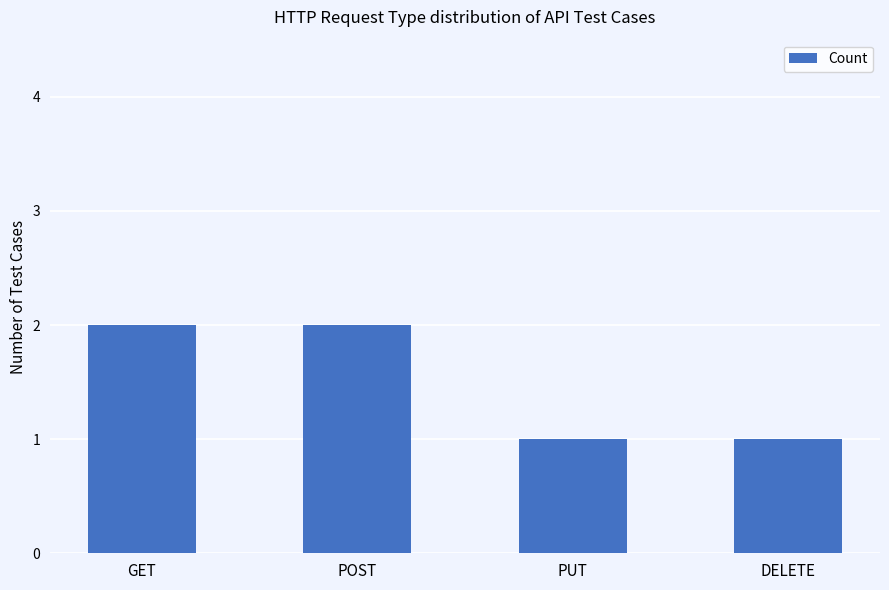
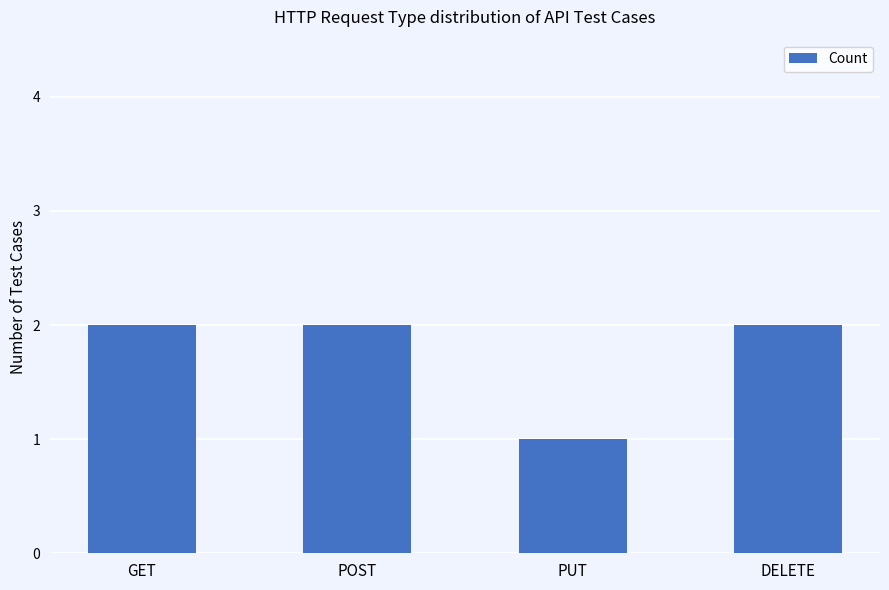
DELETE: 1 -> 2
